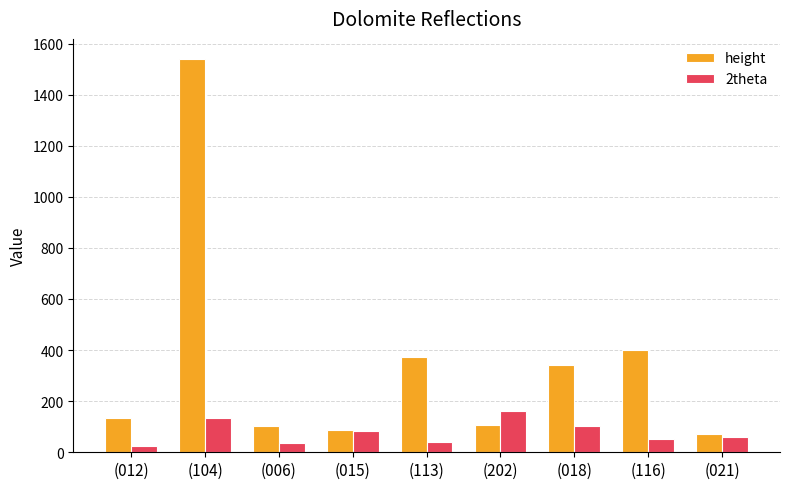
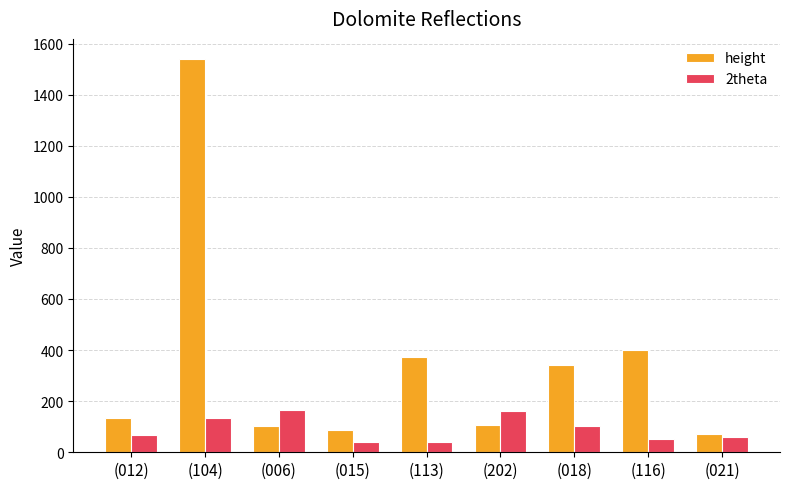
2theta, (012): 20 -> 70
2theta, (006): 40 -> 160
2theta, (015): 80 -> 40
